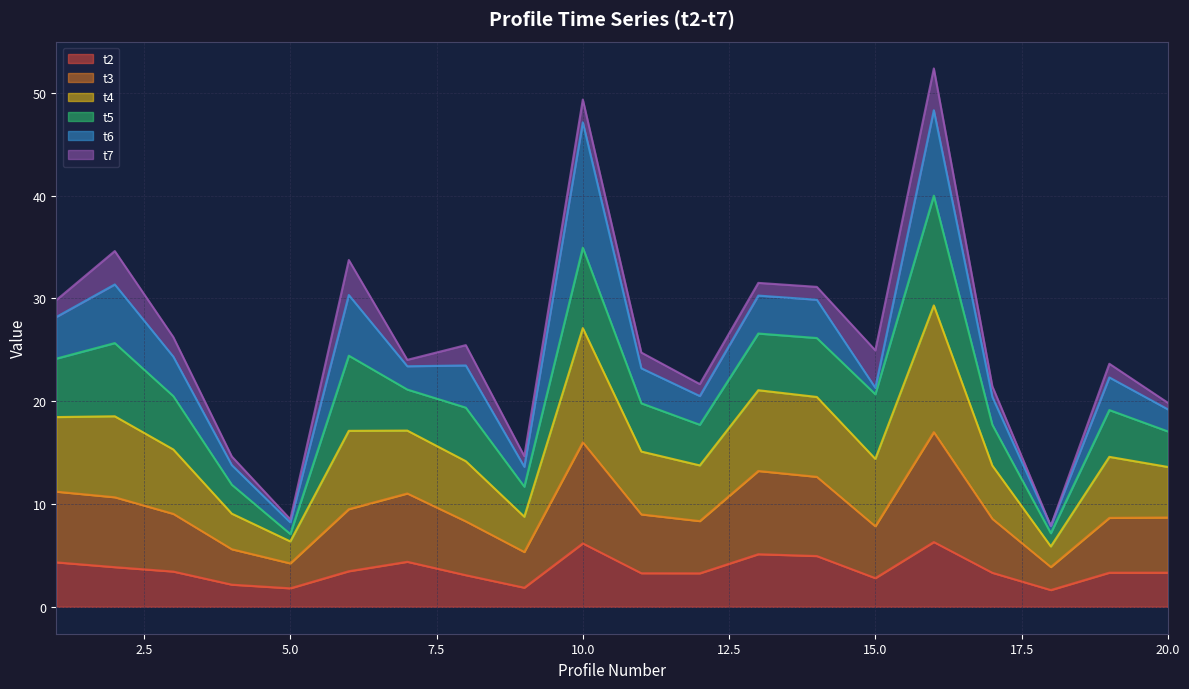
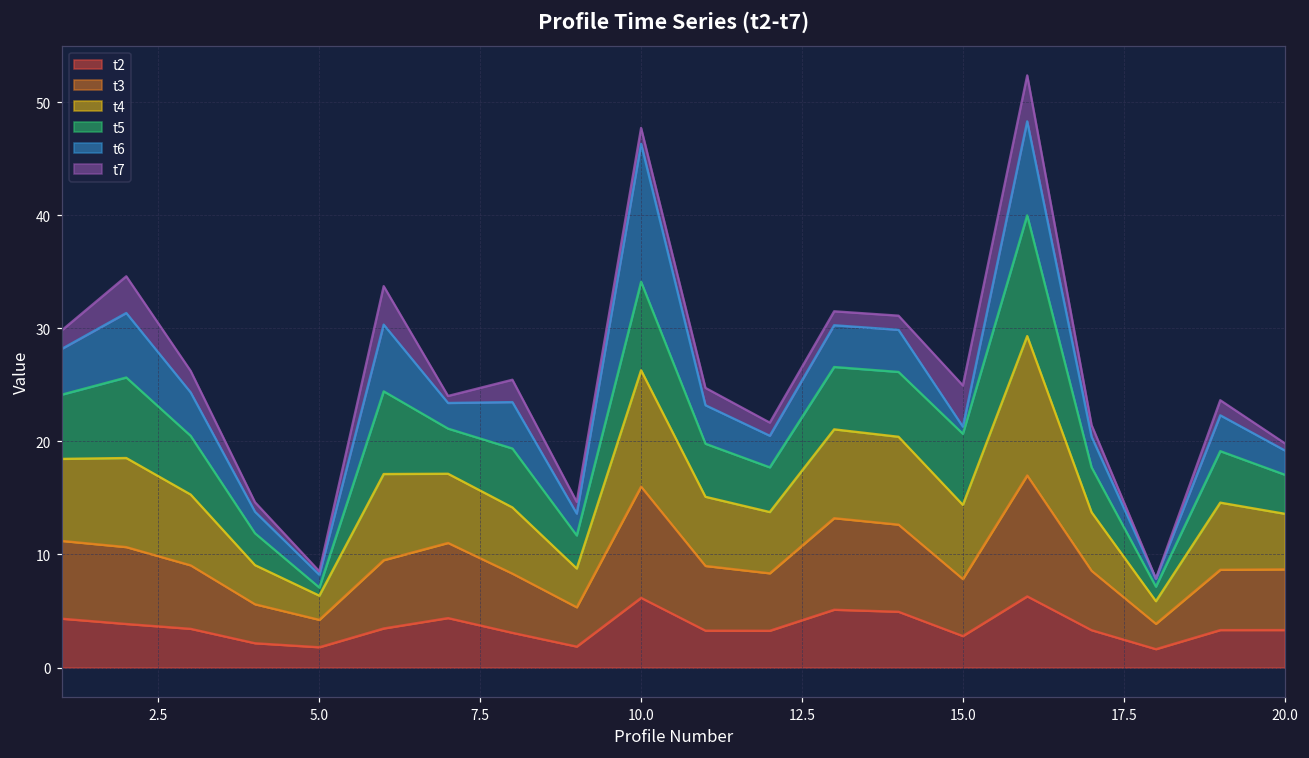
t4, 10.0: 11.1 -> 10.3
t7, 10.0: 2.2 -> 1.4
